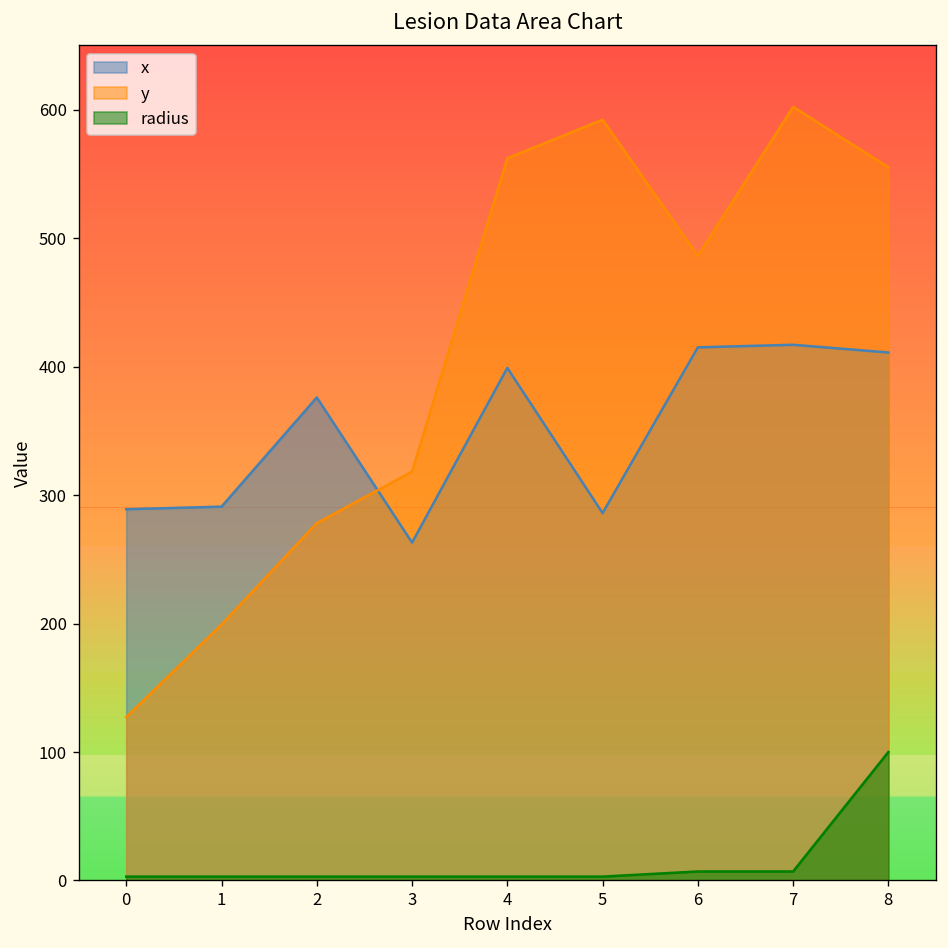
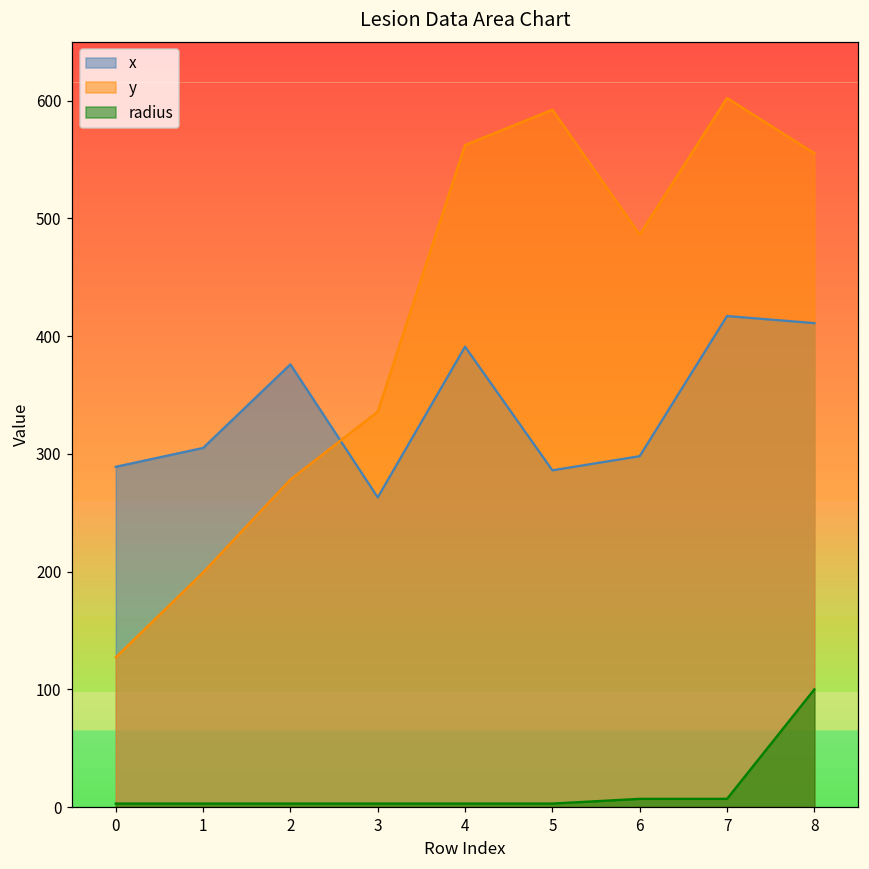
x, 1: 291 -> 305
y, 3: 318 -> 336
x, 4: 399 -> 391
x, 6: 415 -> 298
